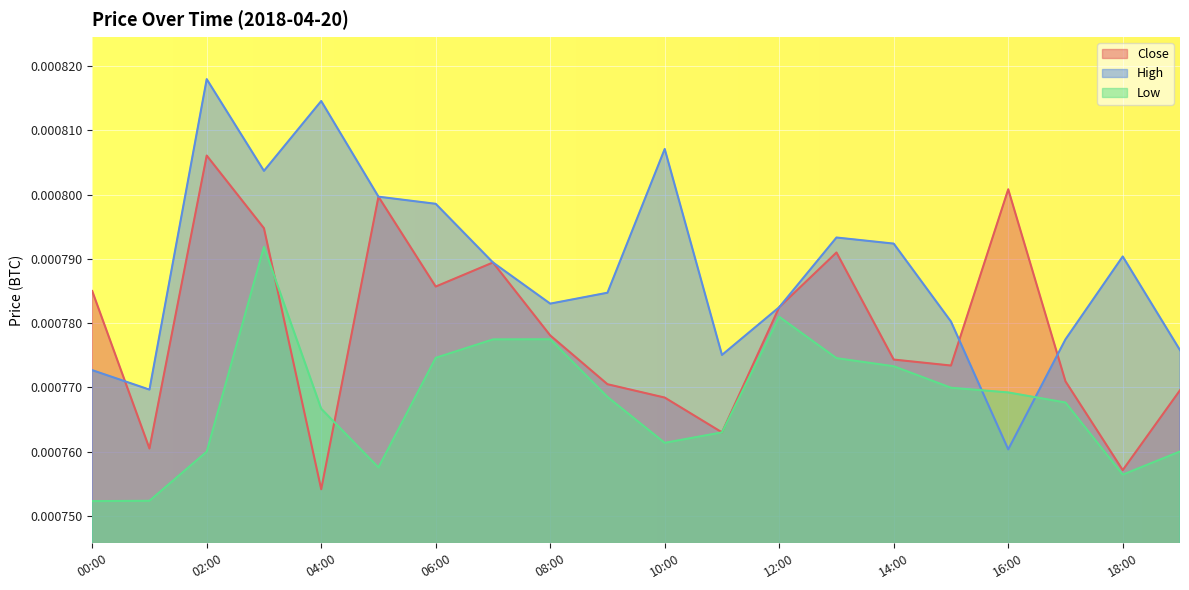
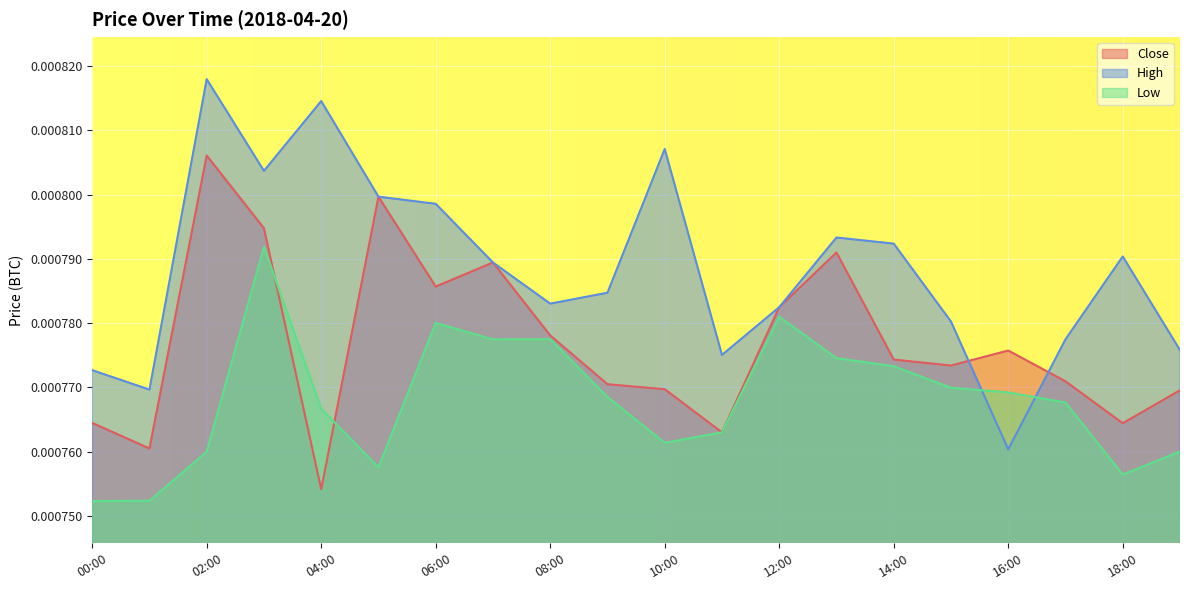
Close, 00:00: 0.000785 -> 0.000764
Low, 06:00: 0.000775 -> 0.000780
Close, 10:00: 0.000768 -> 0.000770
Close, 16:00: 0.000801 -> 0.000776
Close, 18:00: 0.000757 -> 0.000764
